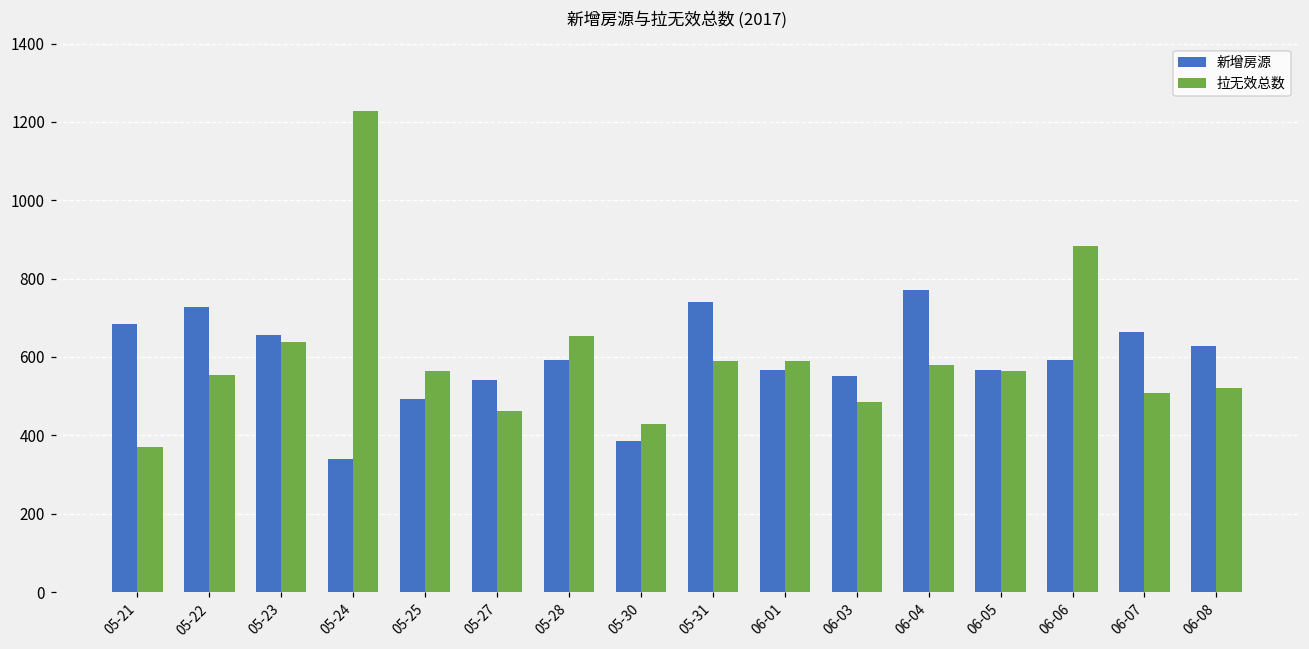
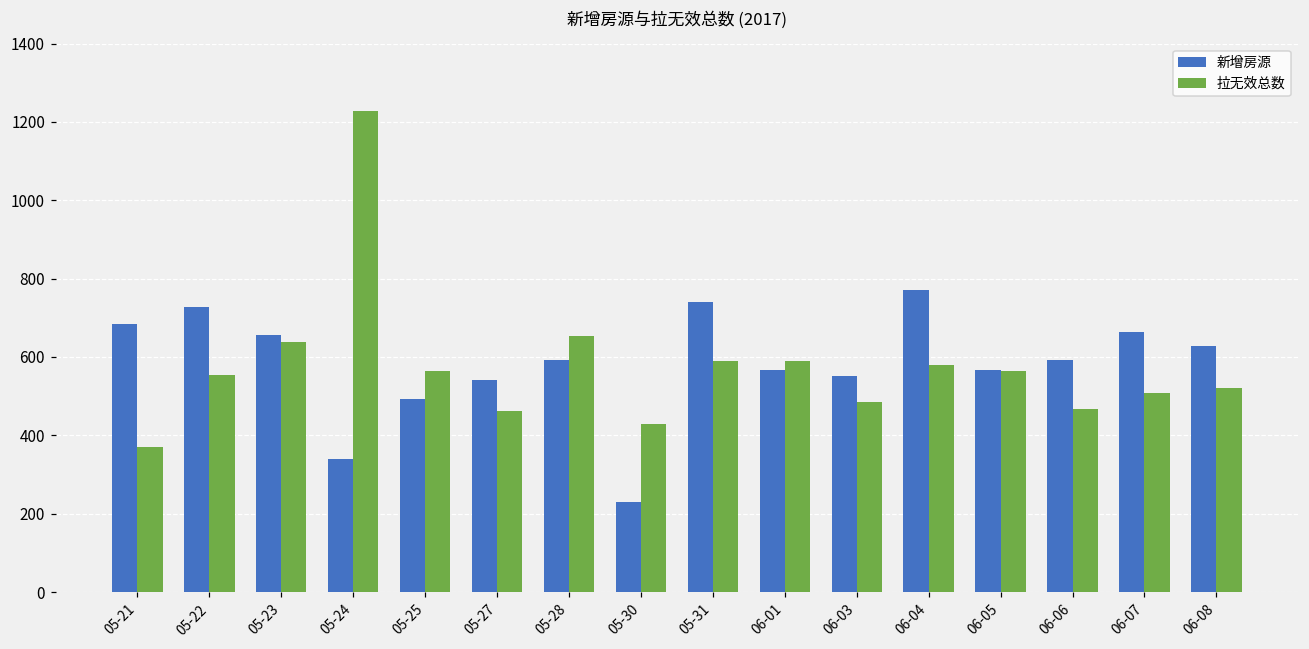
新增房源, 05-30: 390 -> 230
拉无效总数, 06-06: 880 -> 470
